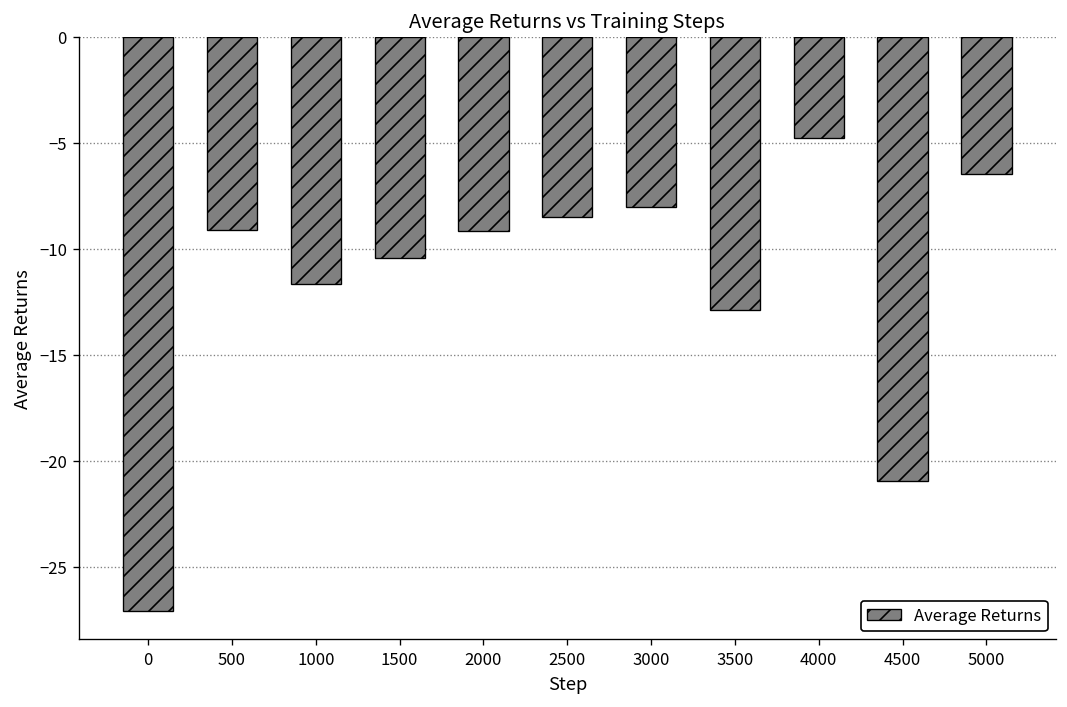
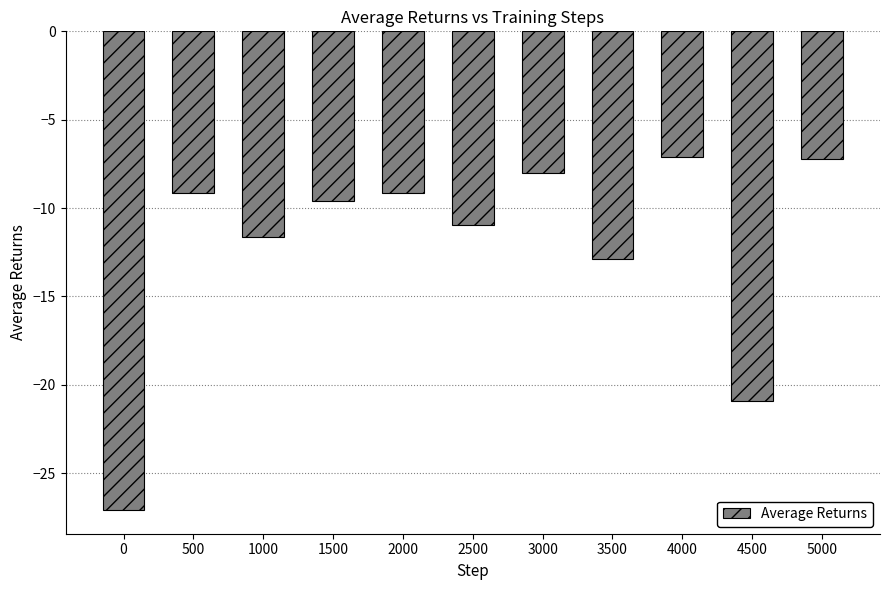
1500: -10.4 -> -9.6
2500: -8.5 -> -10.9
4000: -4.8 -> -7.1
5000: -6.5 -> -7.2
